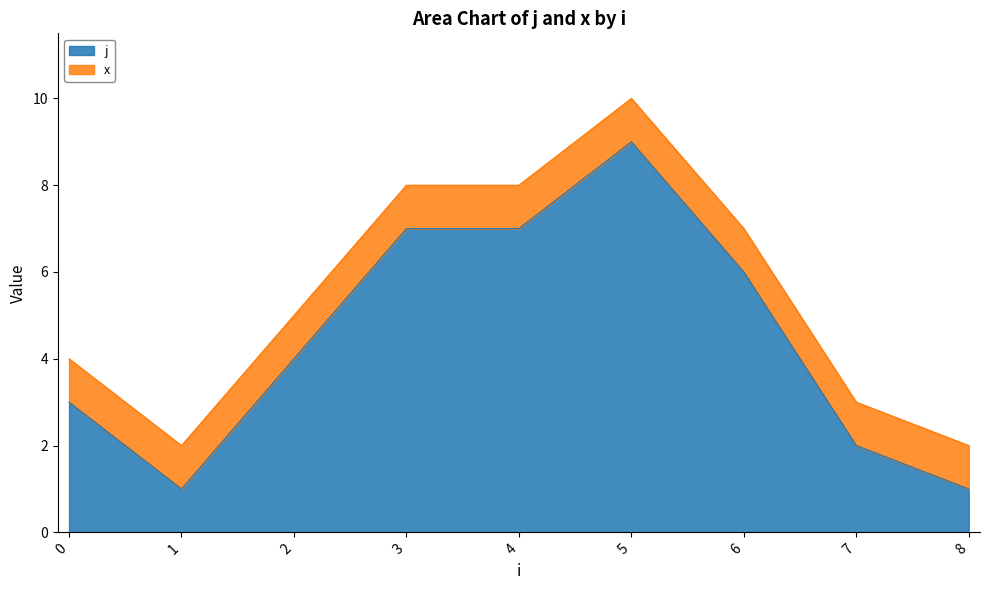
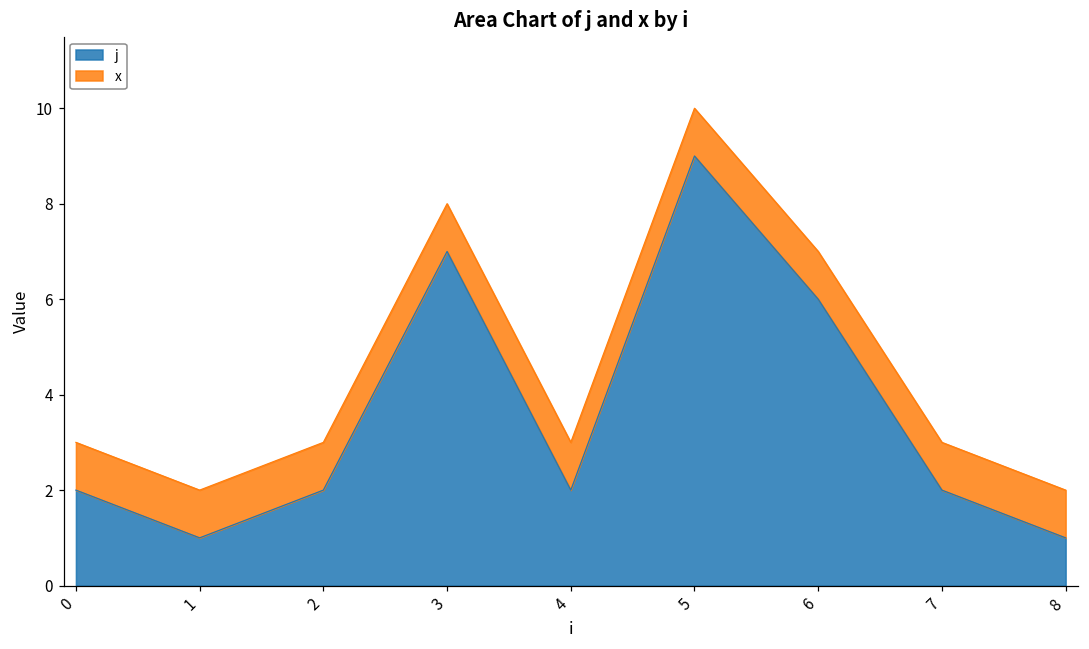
j, 0: 3 -> 2
j, 2: 4 -> 2
j, 4: 7 -> 2
